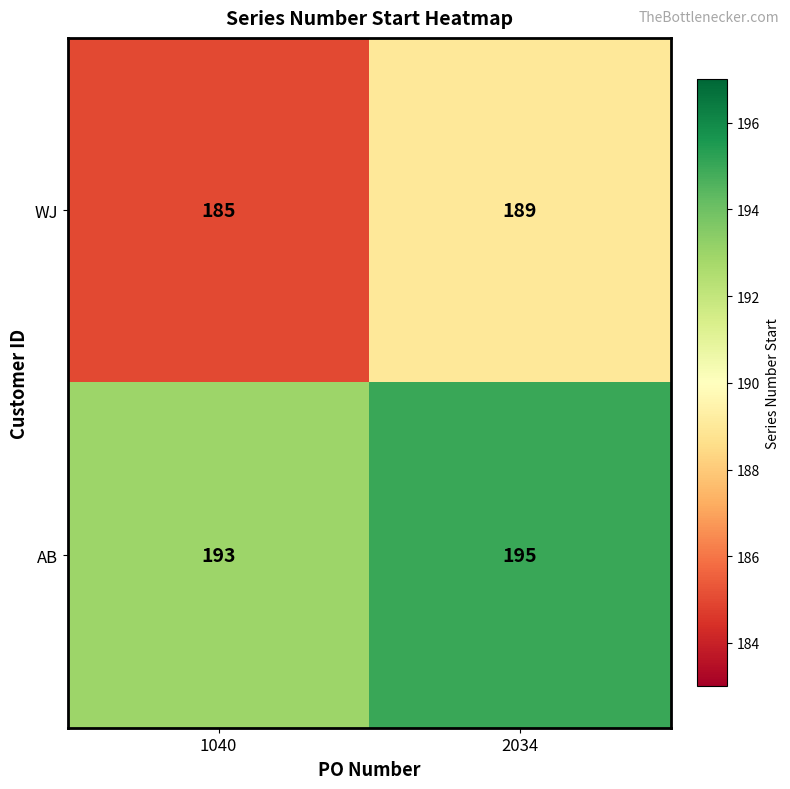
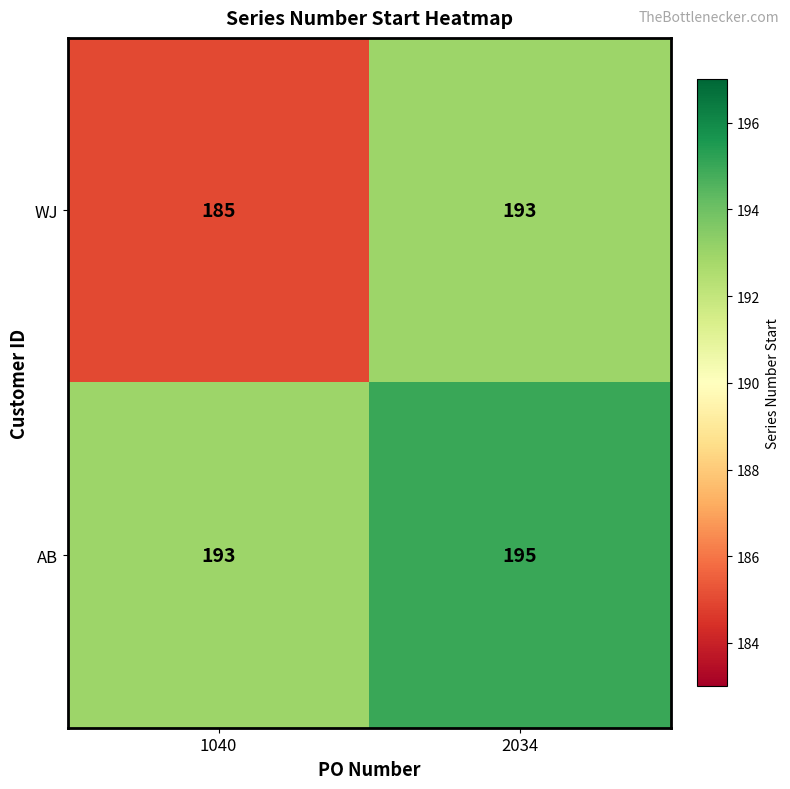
WJ, 2034: 189 -> 193
